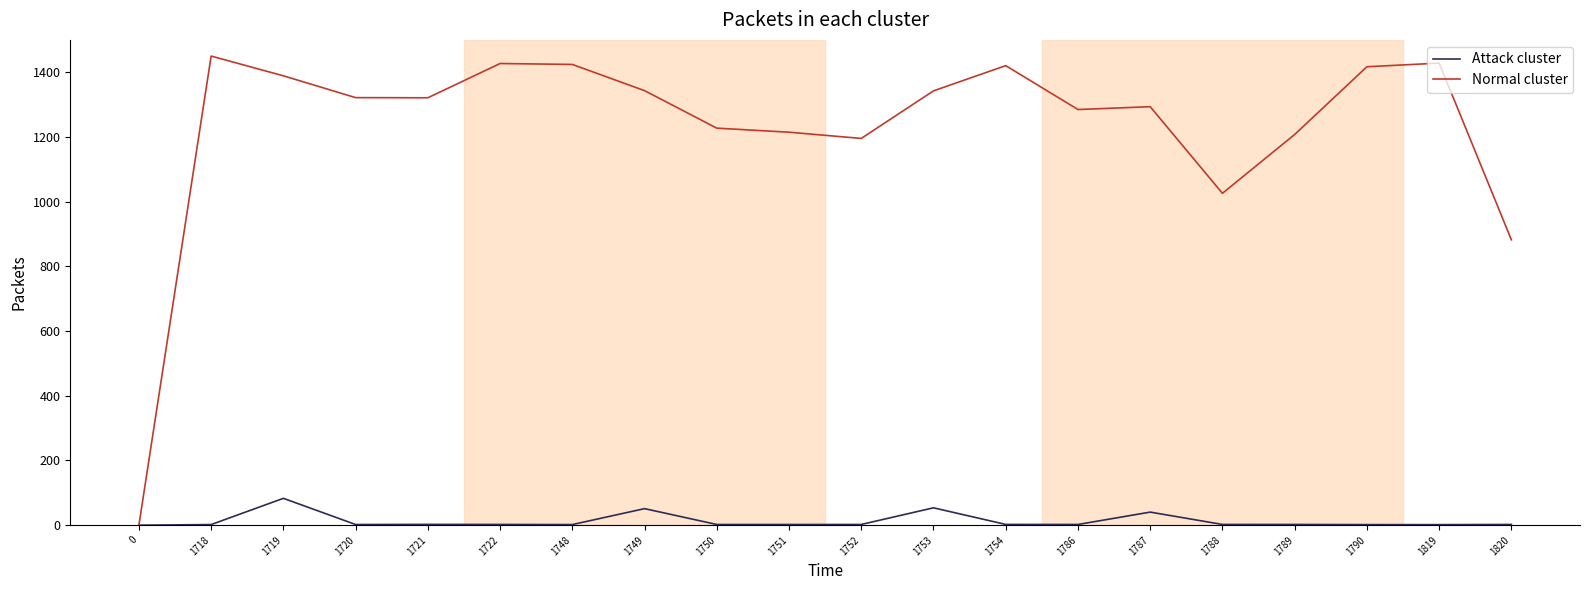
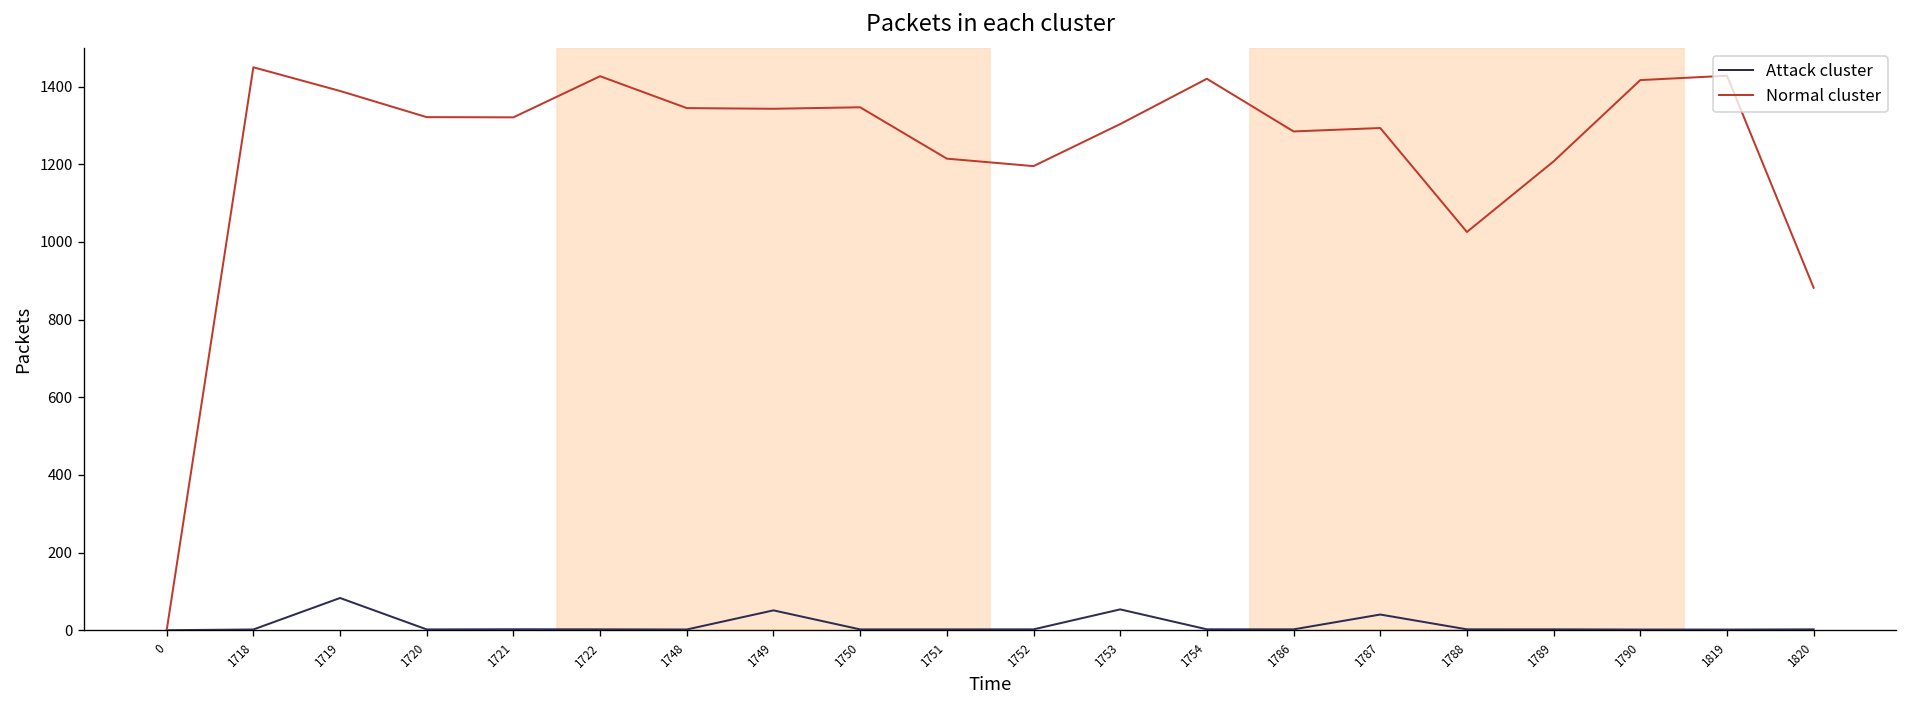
Normal cluster, 1748: 1420 -> 1340
Normal cluster, 1750: 1230 -> 1350
Normal cluster, 1753: 1340 -> 1300
